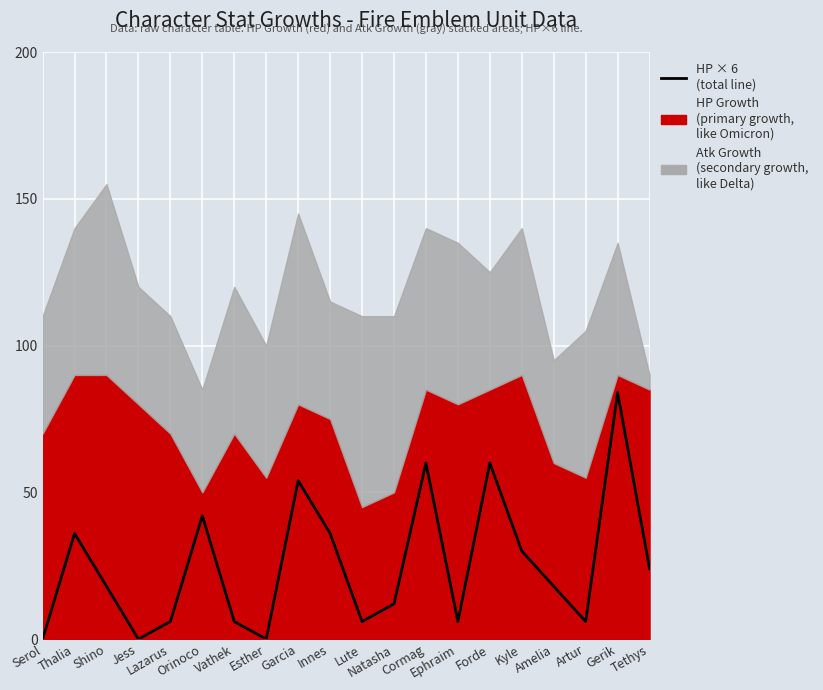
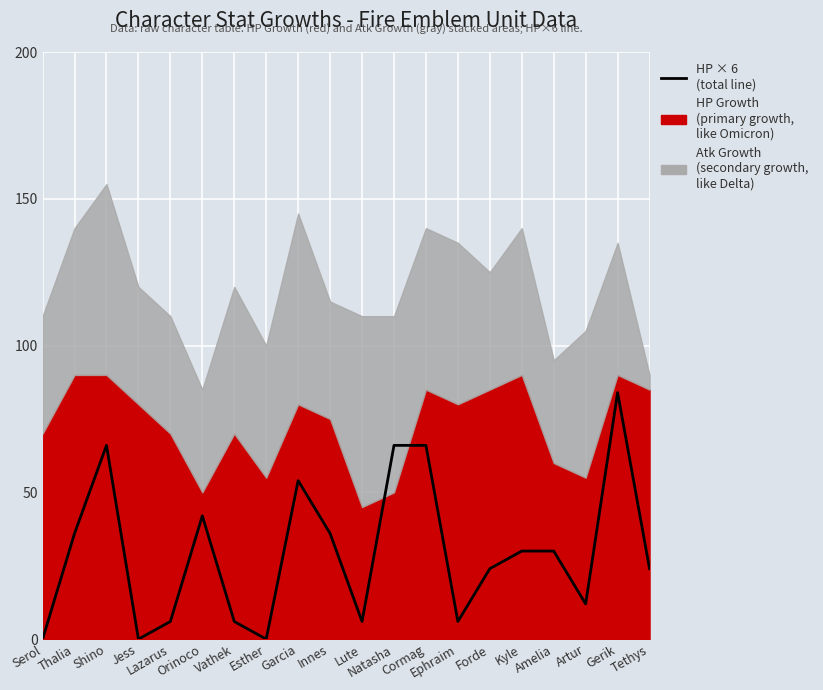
HP × 6 (total line), Shino: 18 -> 66
HP × 6 (total line), Natasha: 12 -> 66
HP × 6 (total line), Cormag: 60 -> 66
HP × 6 (total line), Forde: 60 -> 24
HP × 6 (total line), Amelia: 18 -> 30
HP × 6 (total line), Artur: 6 -> 12
